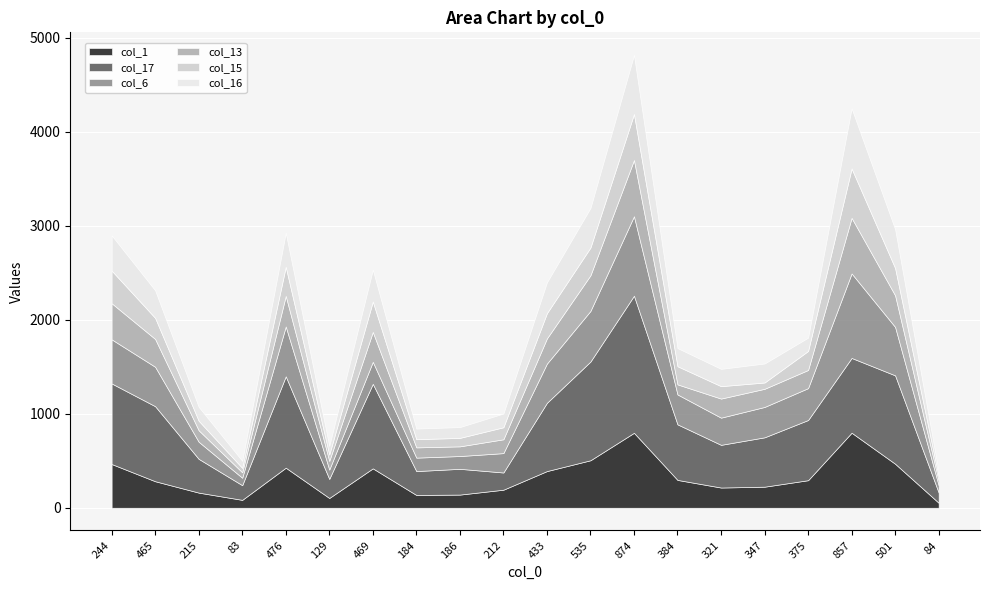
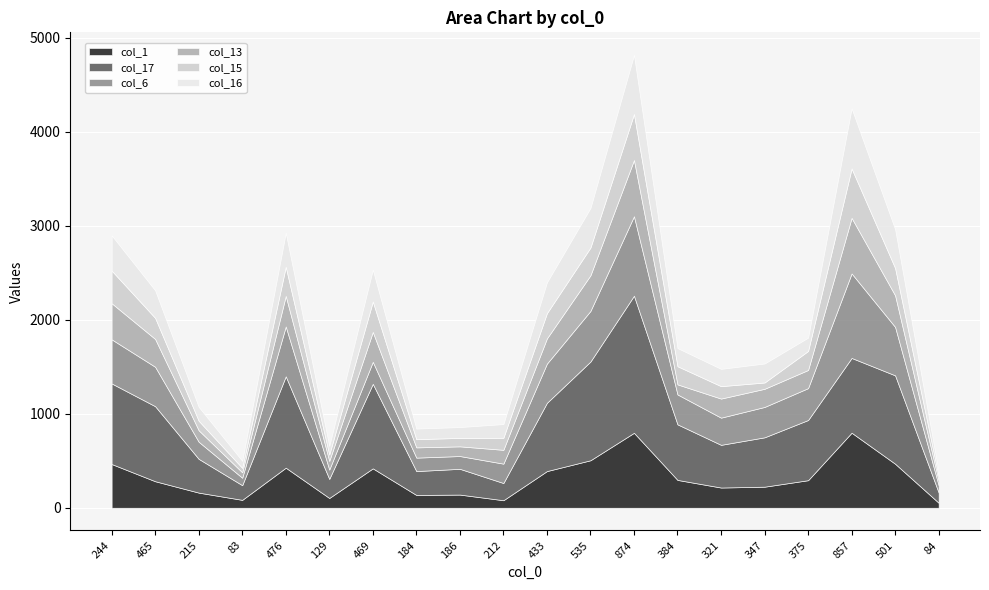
col_1, 212: 200 -> 100
